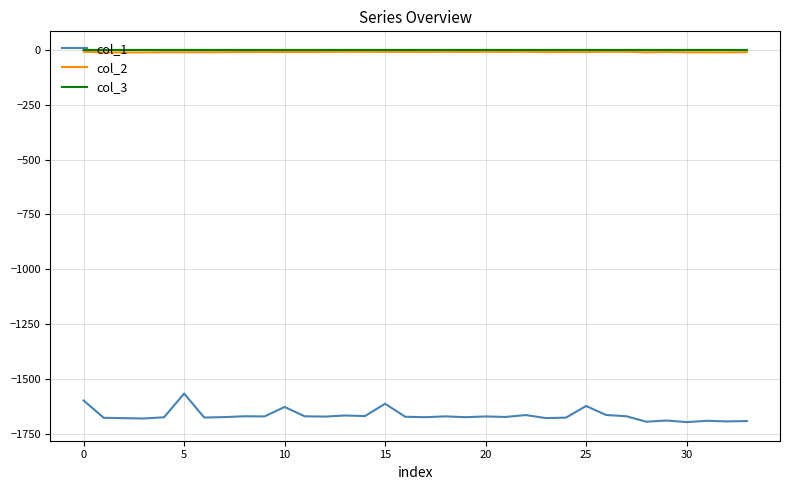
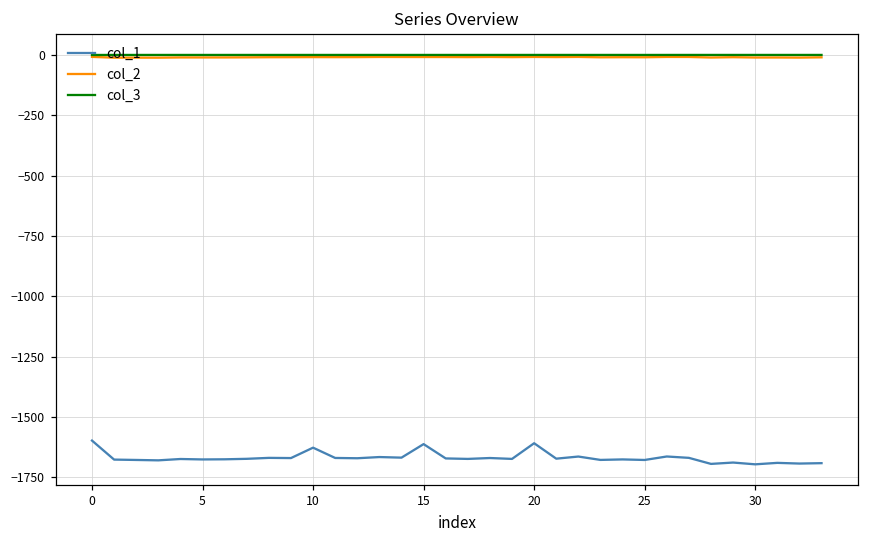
col_1, 5: -1570 -> -1680
col_1, 20: -1670 -> -1610
col_1, 25: -1620 -> -1680
